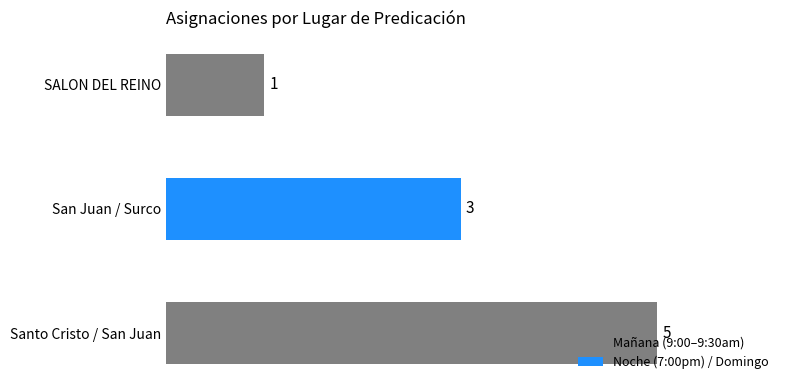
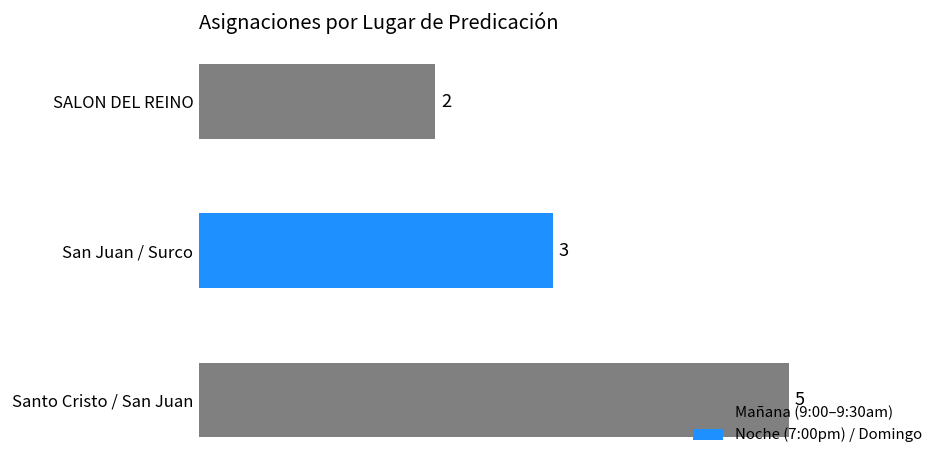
SALON DEL REINO: 1 -> 2
